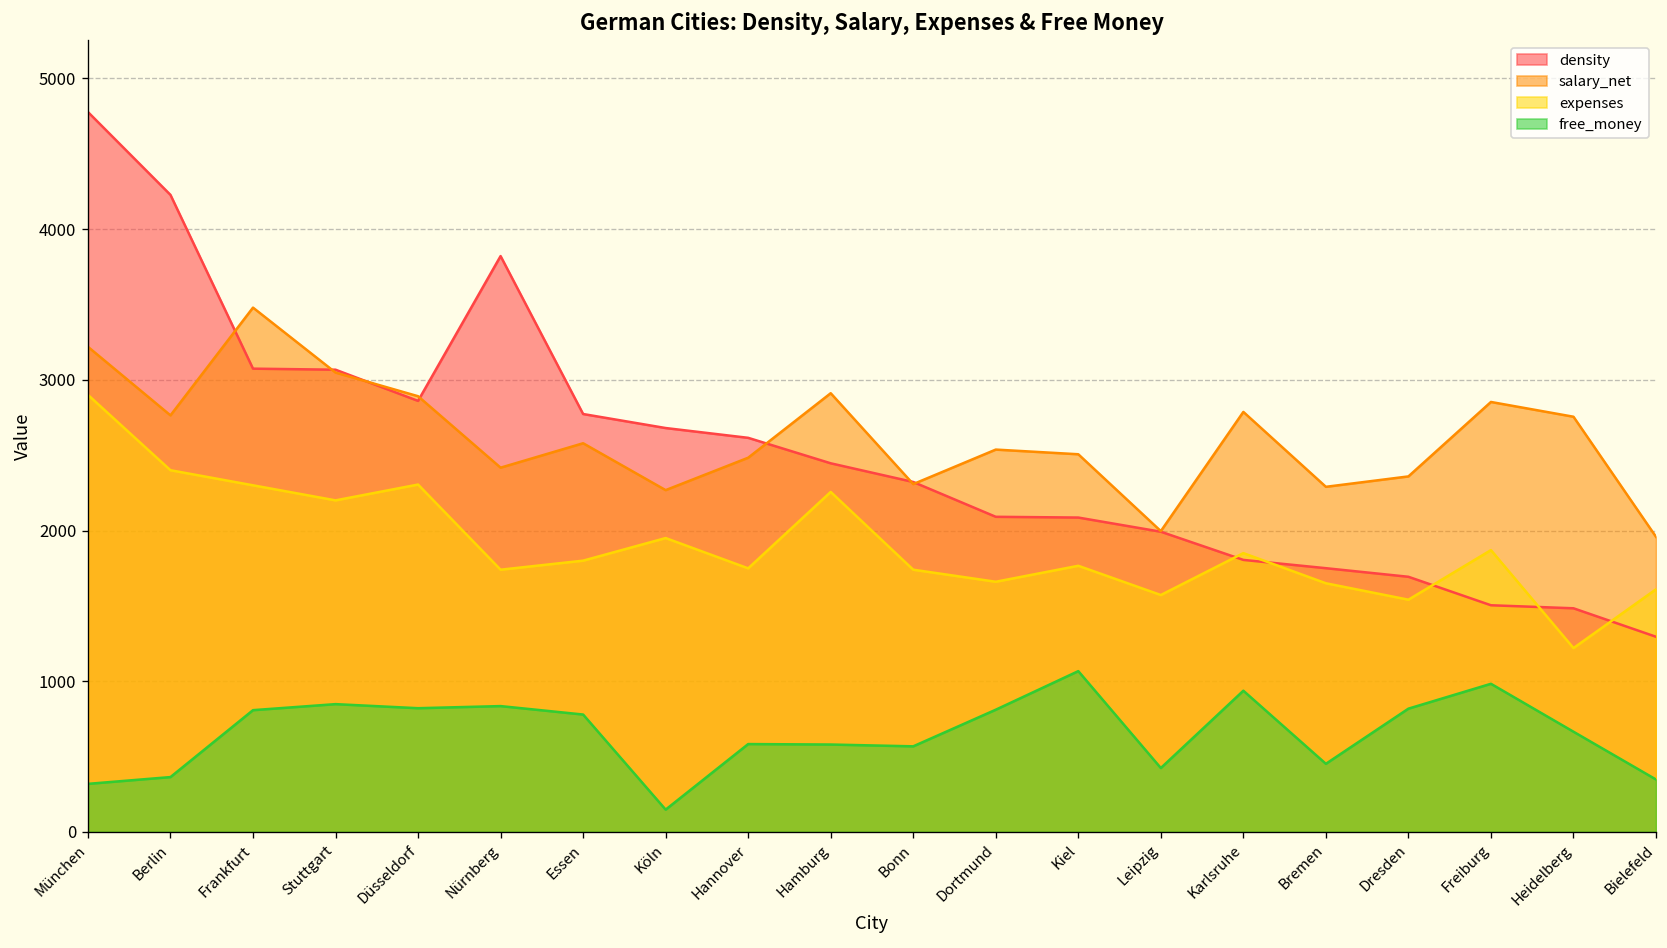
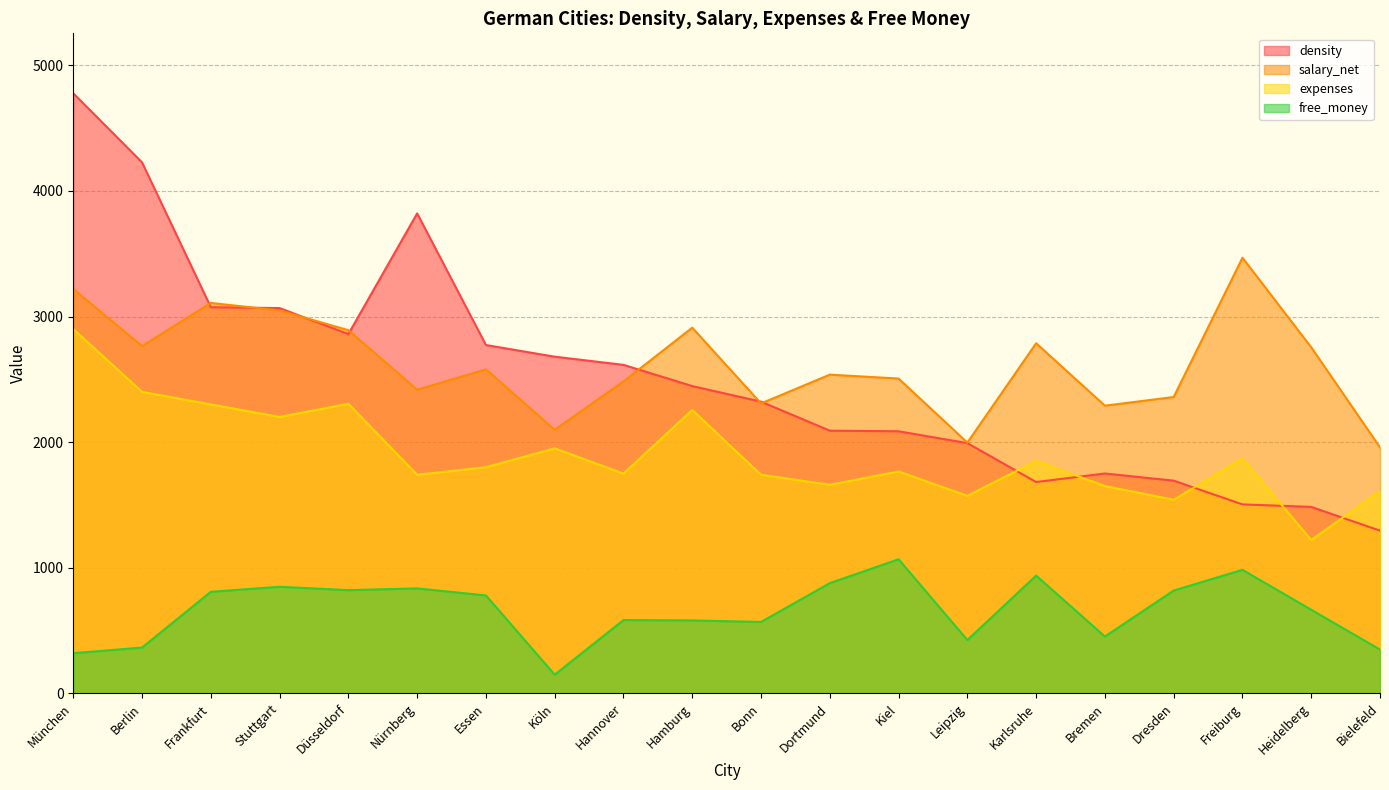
salary_net, Frankfurt: 3480 -> 3110
salary_net, Köln: 2270 -> 2100
free_money, Dortmund: 810 -> 880
density, Karlsruhe: 1810 -> 1680
salary_net, Freiburg: 2850 -> 3470
